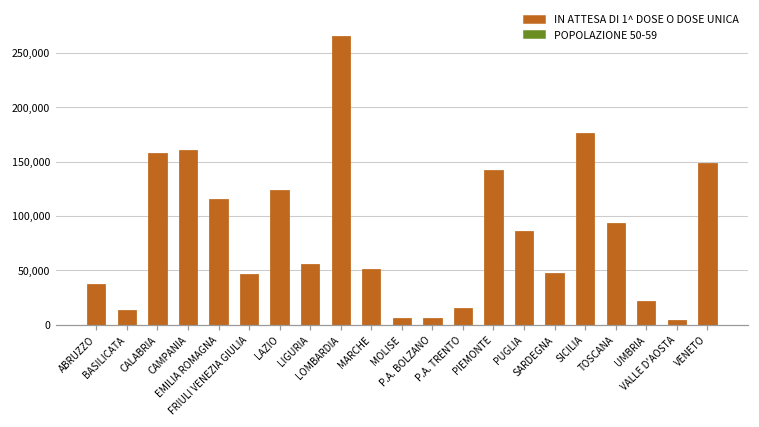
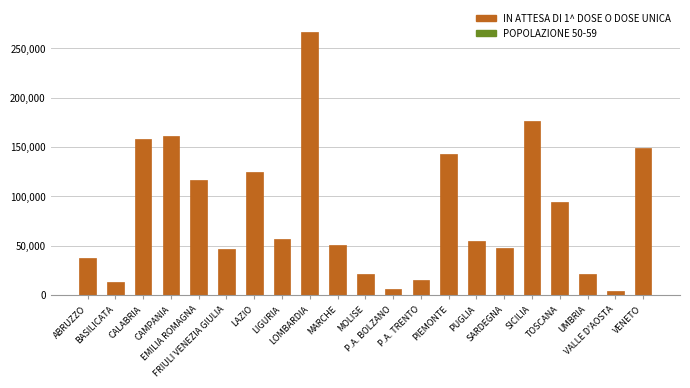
IN ATTESA DI 1^ DOSE O DOSE UNICA, MOLISE: 10,000 -> 20,000
IN ATTESA DI 1^ DOSE O DOSE UNICA, PUGLIA: 90,000 -> 60,000
